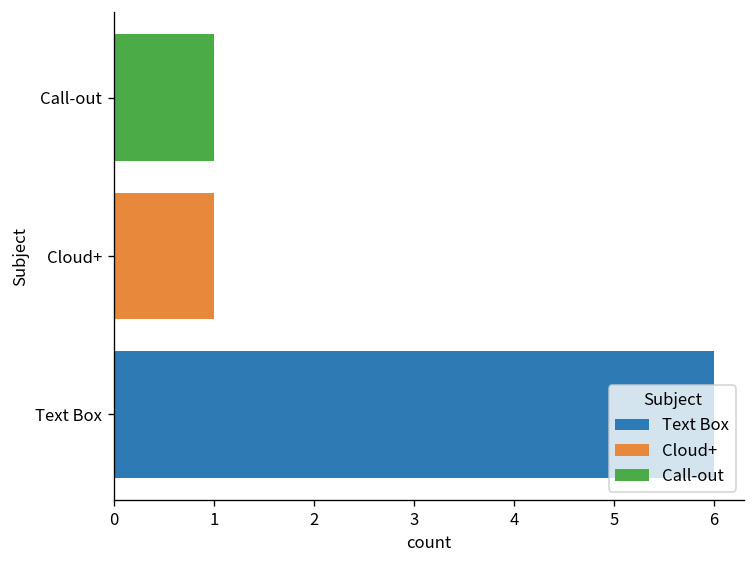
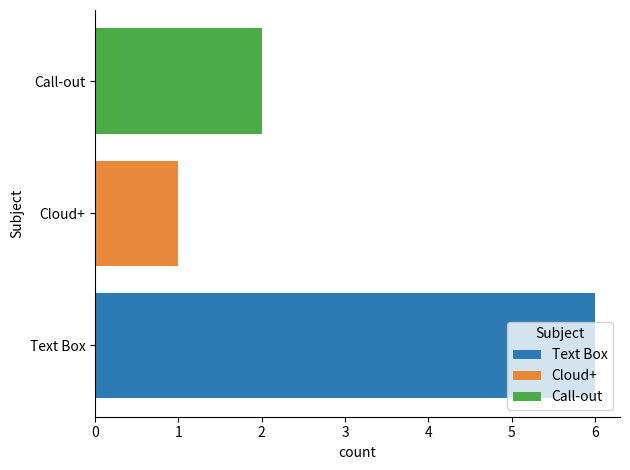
Call-out, Call-out: 1 -> 2
